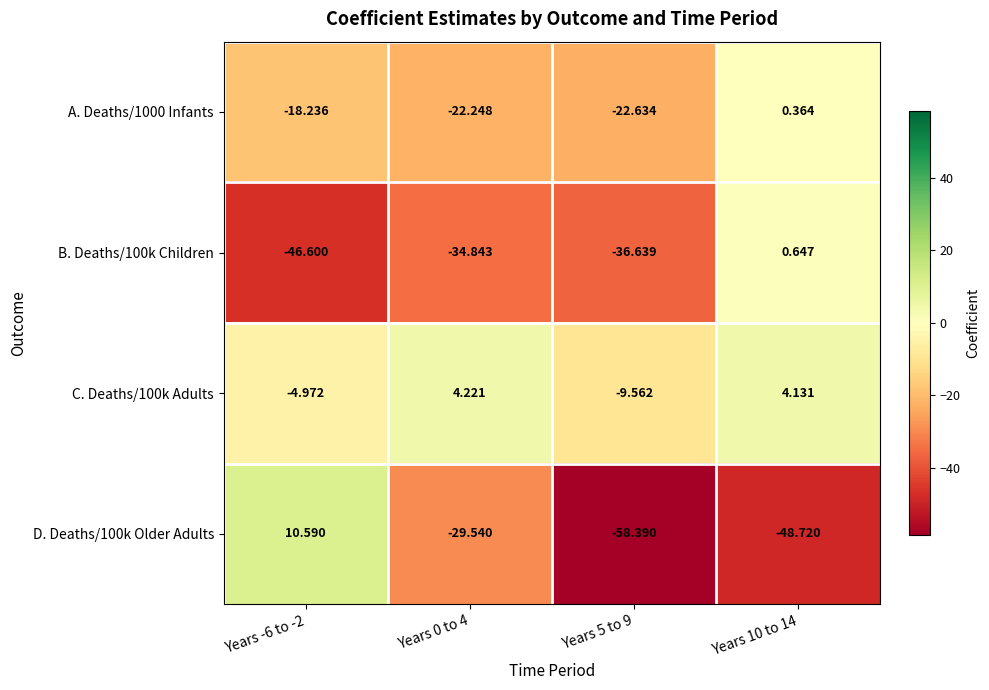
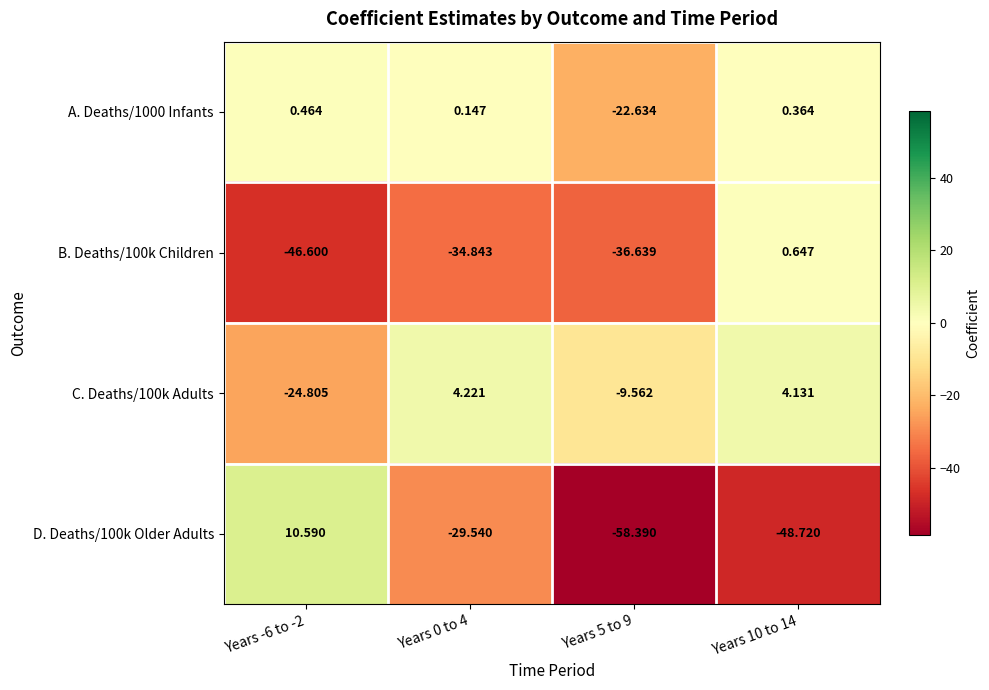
A. Deaths/1000 Infants, Years -6 to -2: -18.236 -> 0.464
A. Deaths/1000 Infants, Years 0 to 4: -22.248 -> 0.147
C. Deaths/100k Adults, Years -6 to -2: -4.972 -> -24.805
